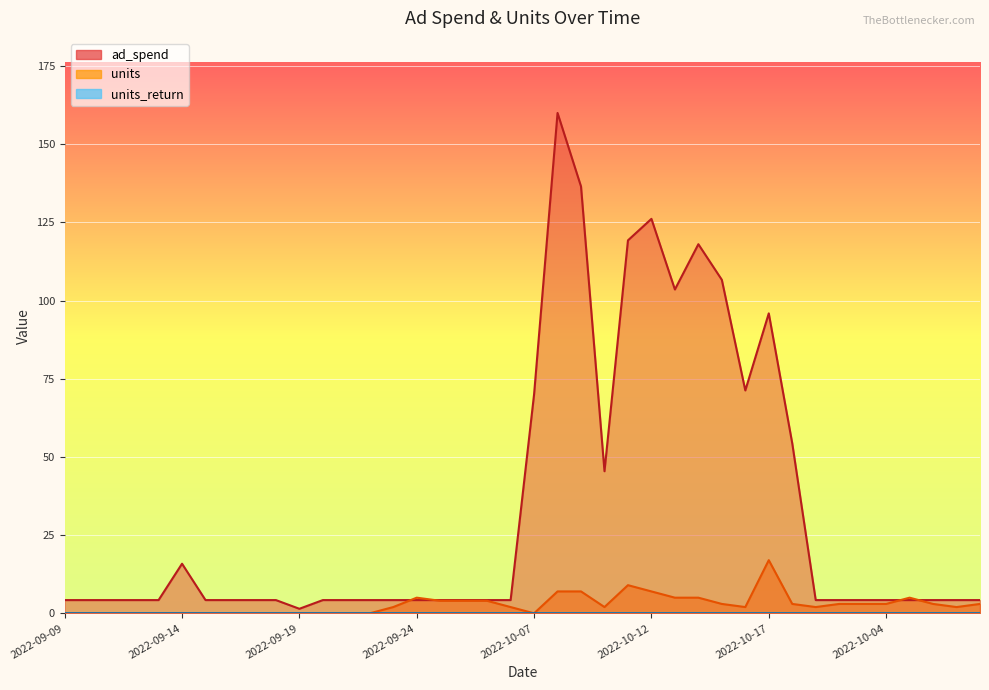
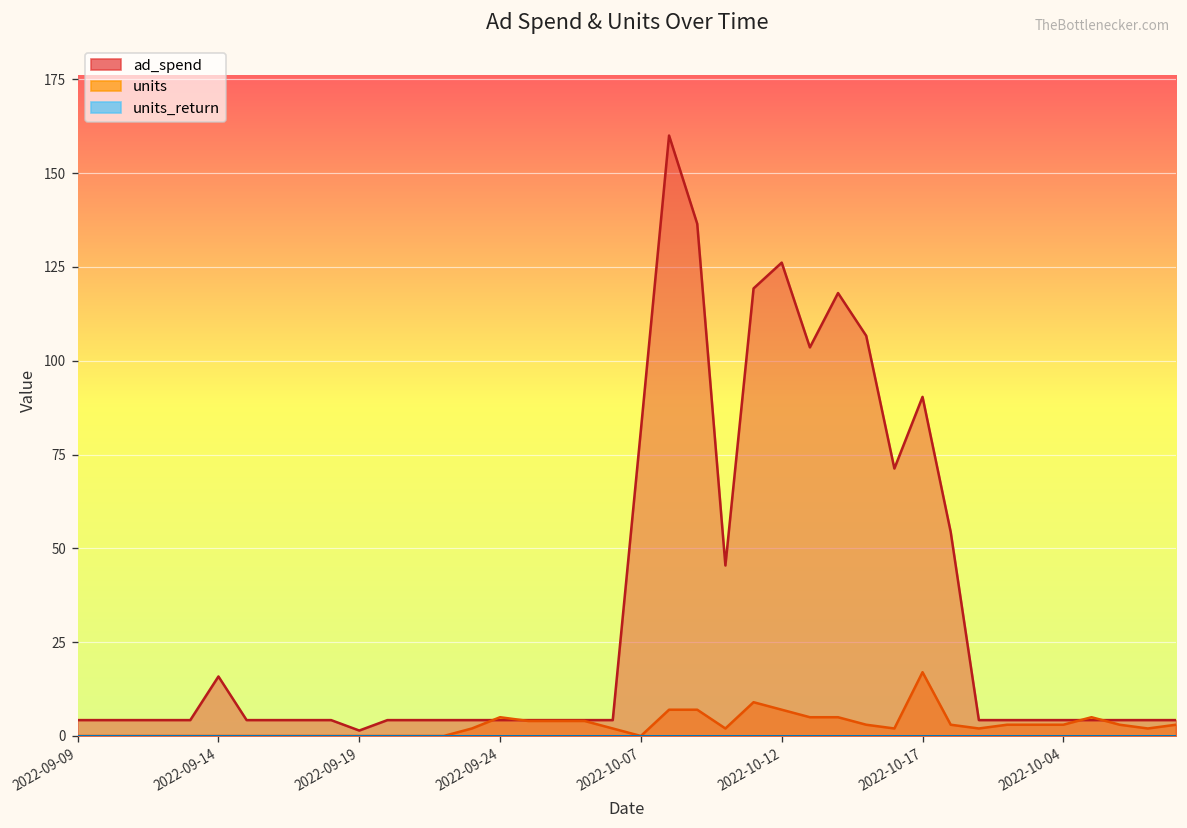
ad_spend, 2022-10-07: 70 -> 82
ad_spend, 2022-10-17: 96 -> 90
